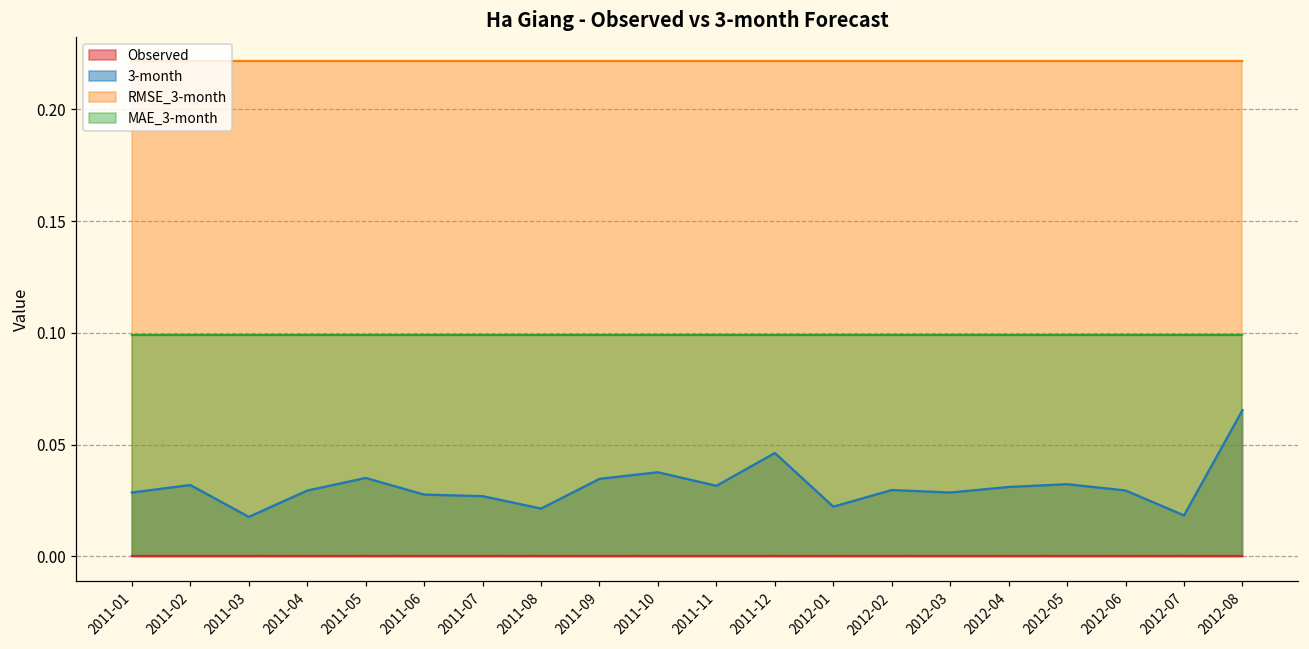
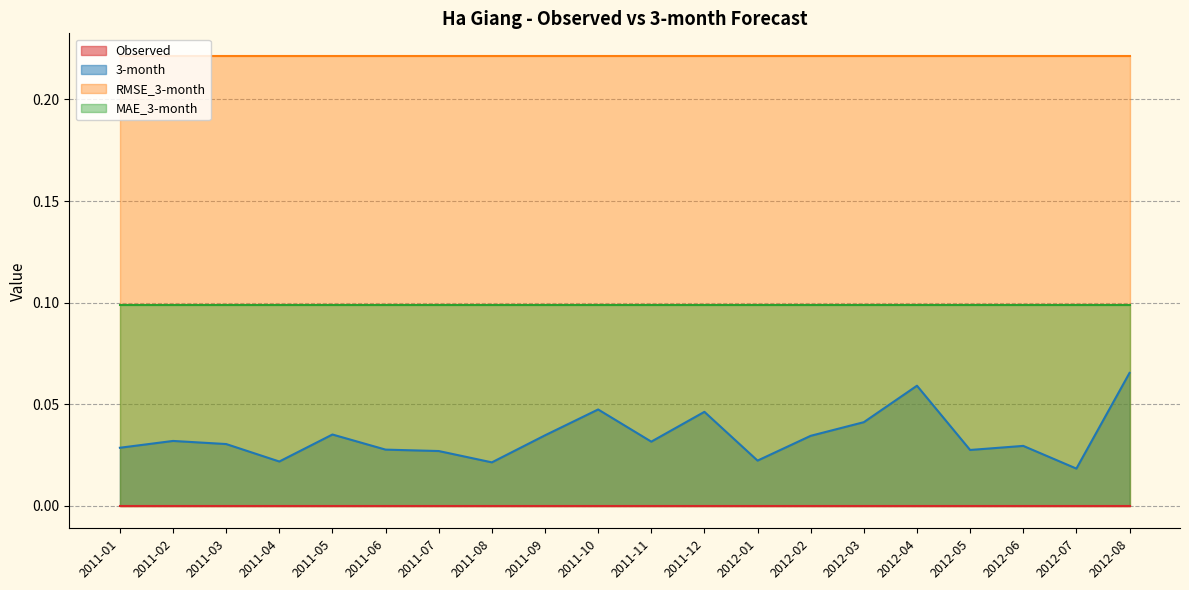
3-month, 2011-03: 0.018 -> 0.030
3-month, 2011-04: 0.029 -> 0.022
3-month, 2011-10: 0.038 -> 0.047
3-month, 2012-02: 0.030 -> 0.034
3-month, 2012-03: 0.029 -> 0.041
3-month, 2012-04: 0.031 -> 0.059
3-month, 2012-05: 0.032 -> 0.027
